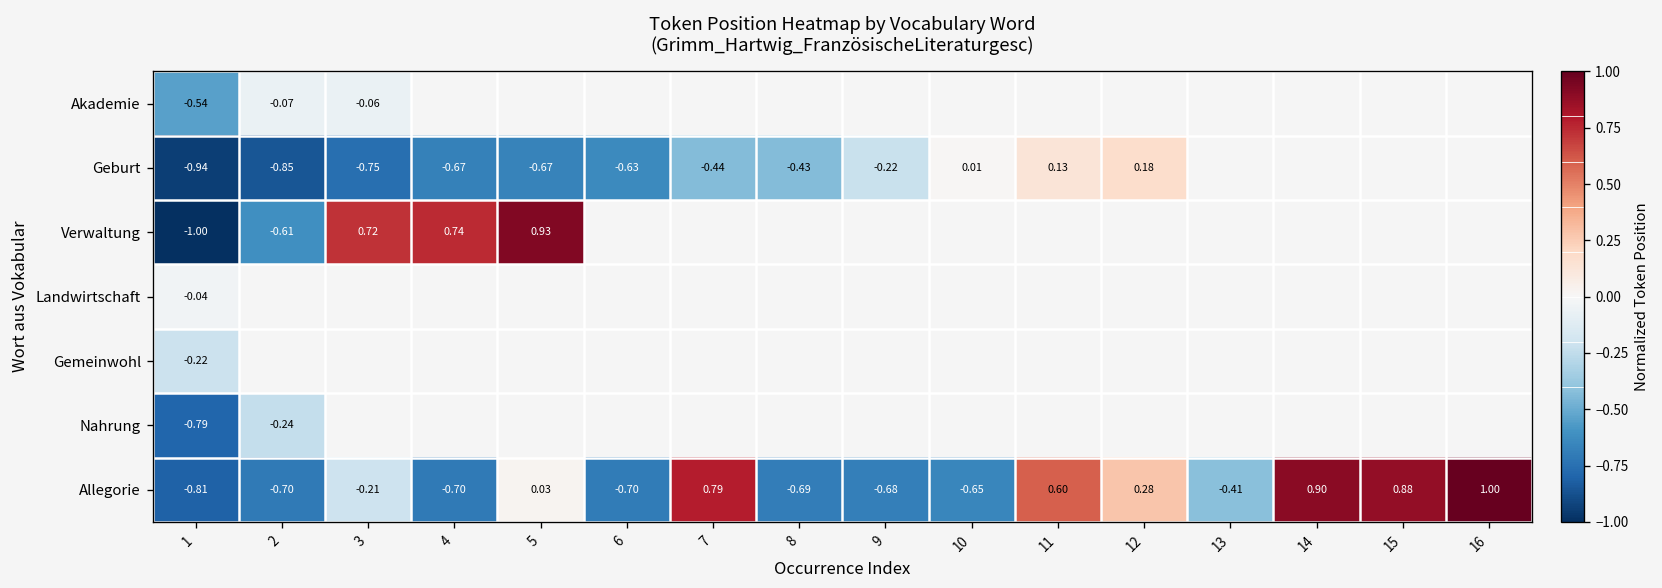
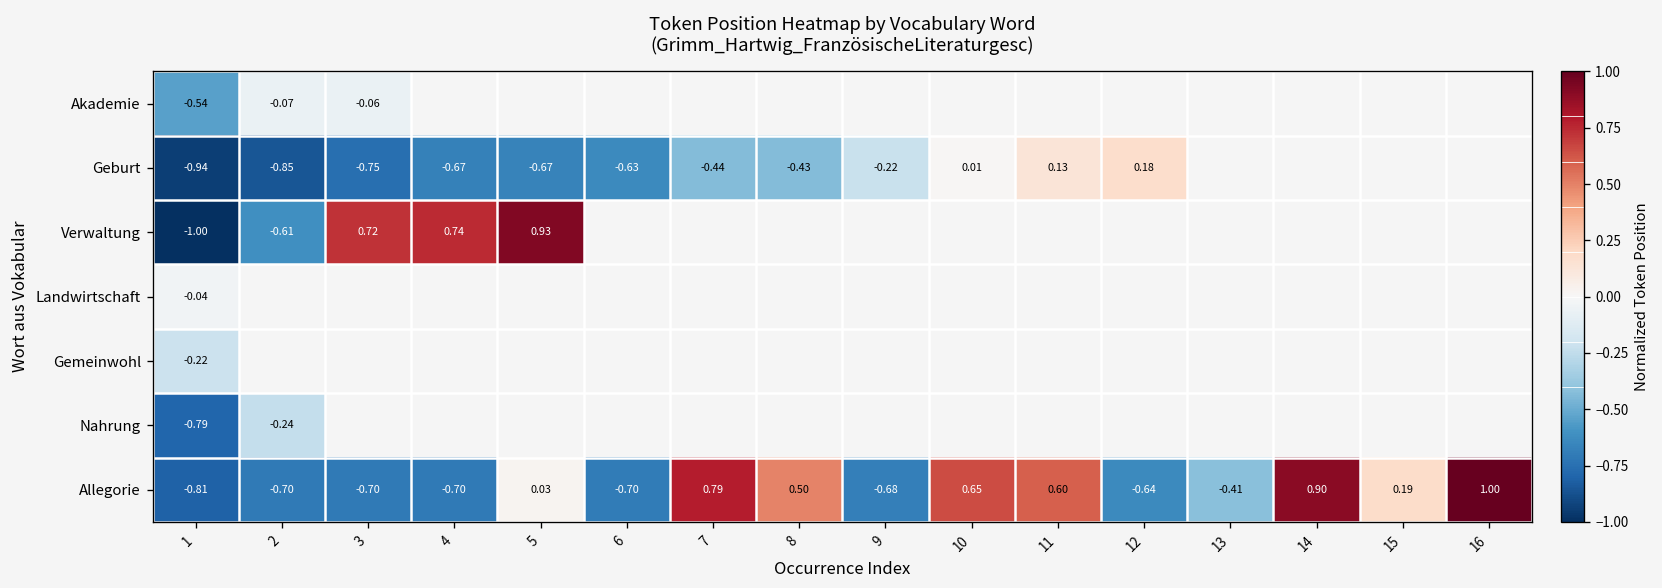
Allegorie, 3: -0.21 -> -0.70
Allegorie, 8: -0.69 -> 0.50
Allegorie, 10: -0.65 -> 0.65
Allegorie, 12: 0.28 -> -0.64
Allegorie, 15: 0.88 -> 0.19
